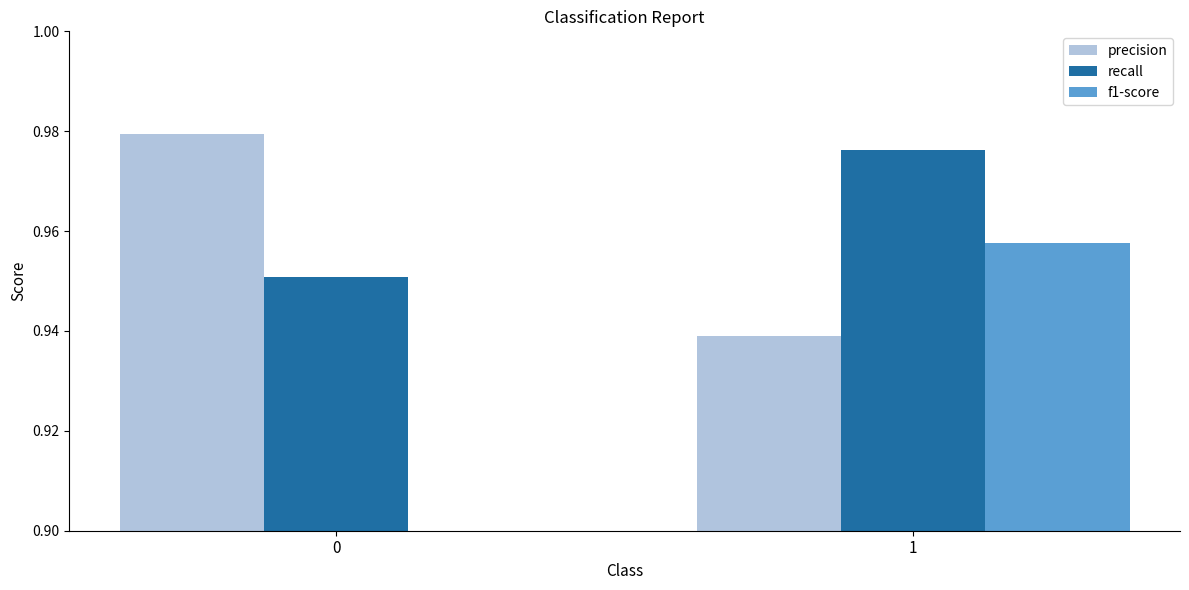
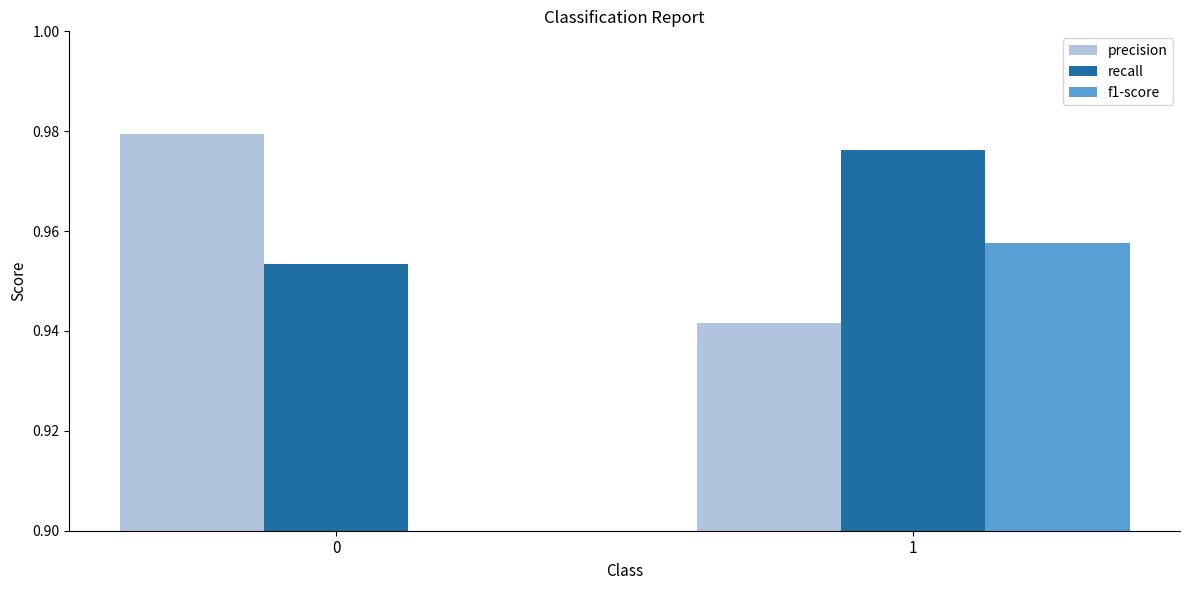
recall, 0: 0.951 -> 0.953
precision, 1: 0.939 -> 0.942
